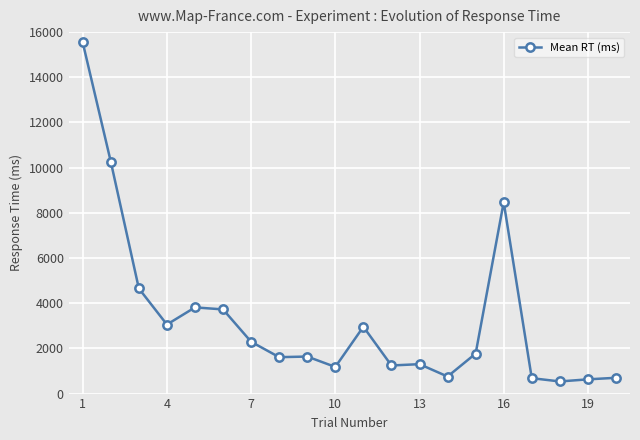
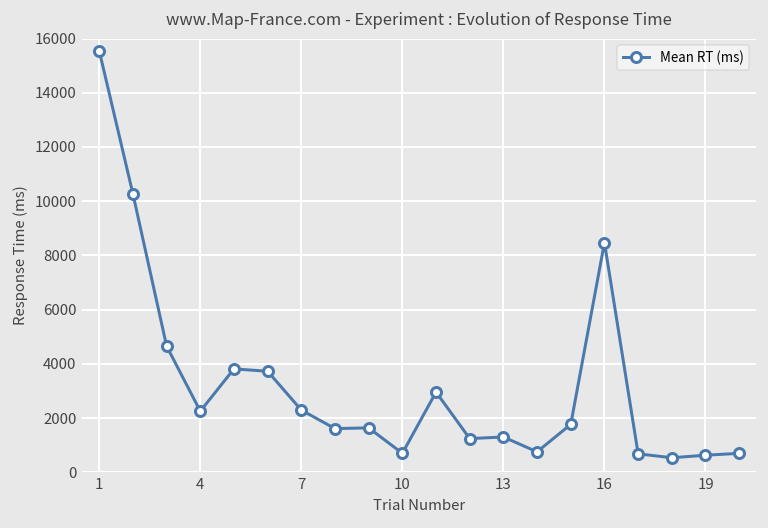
4: 3100 -> 2300
10: 1200 -> 700
